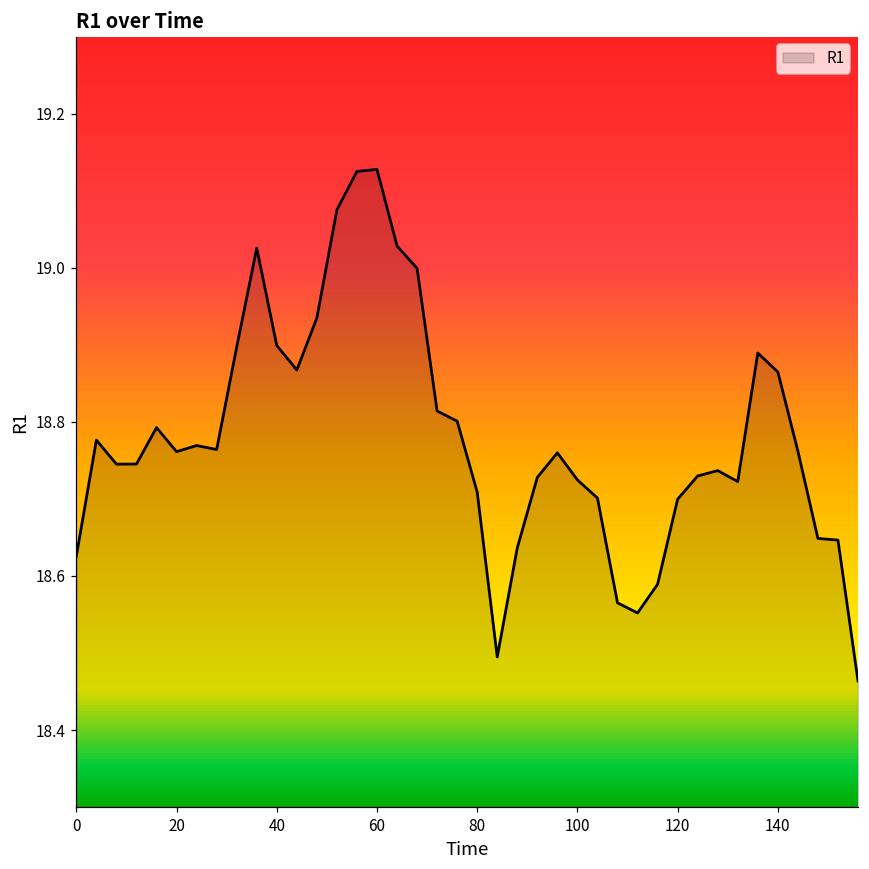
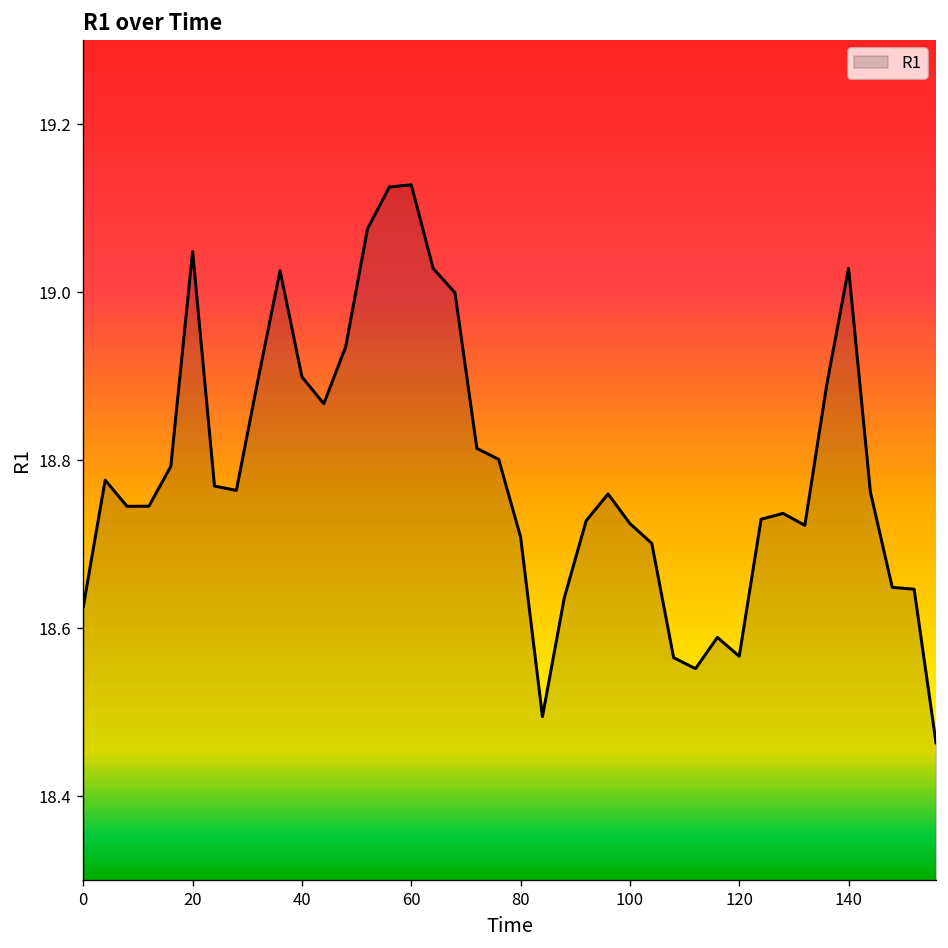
20: 18.76 -> 19.05
120: 18.70 -> 18.57
140: 18.86 -> 19.03
